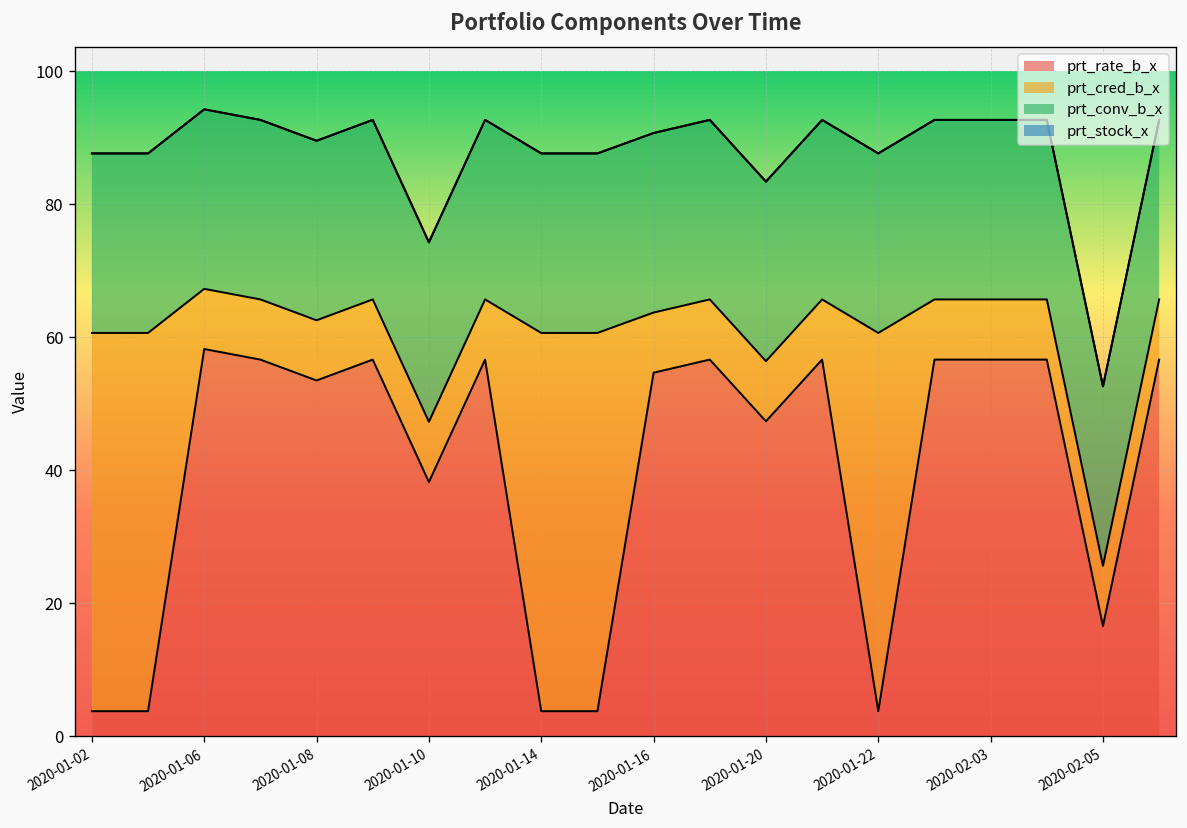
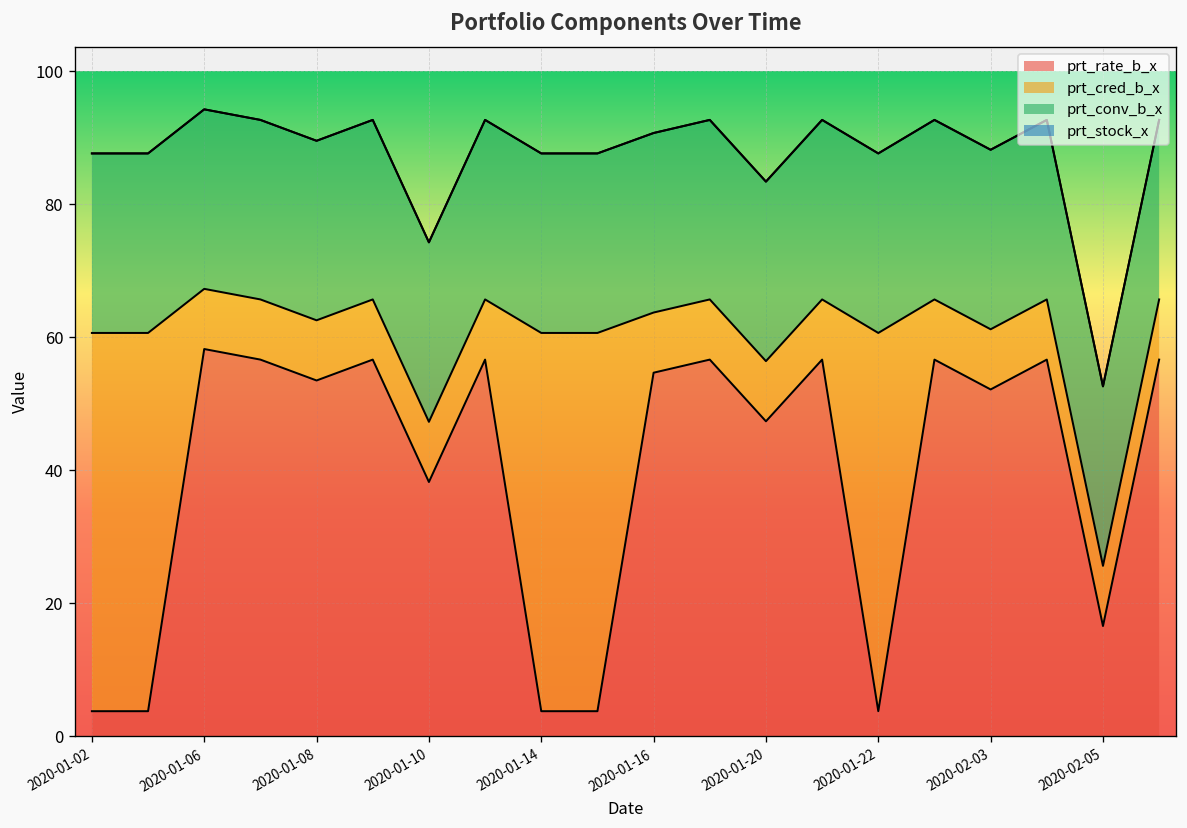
prt_rate_b_x, 2020-02-03: 57 -> 52
